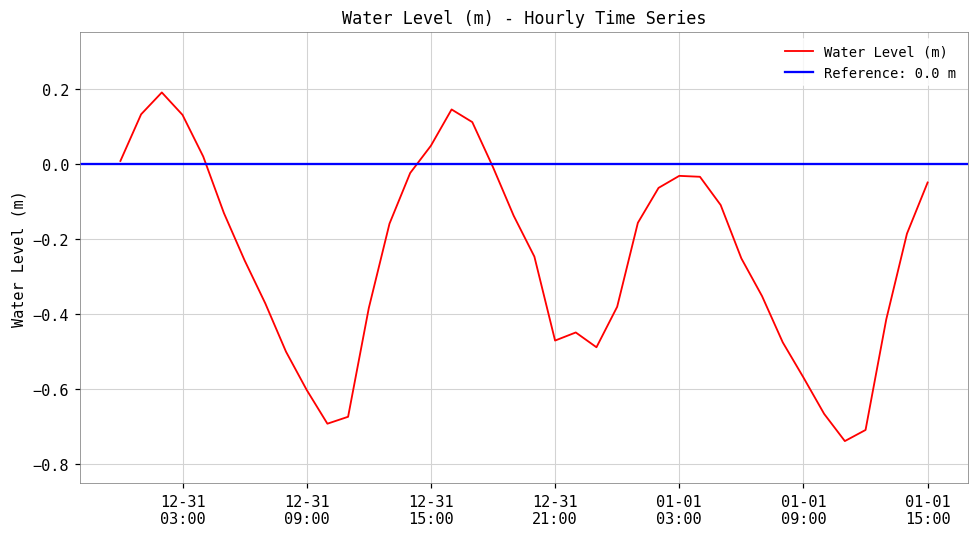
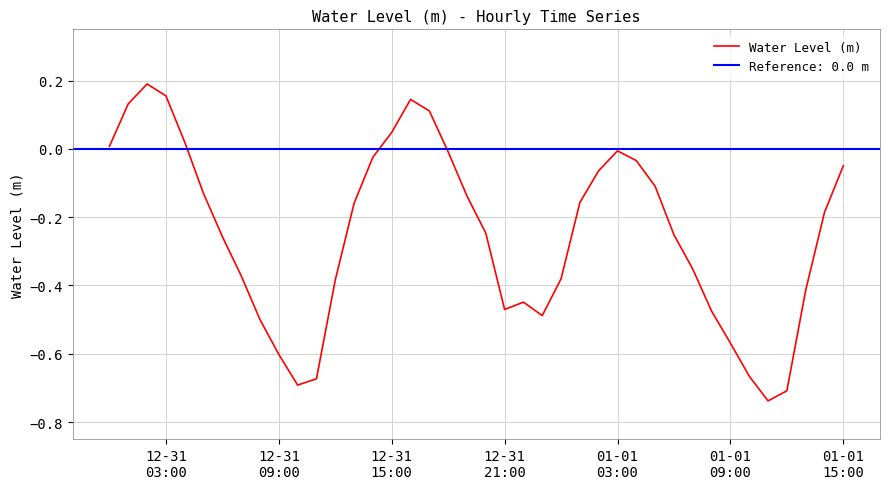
12-31 03:00: 0.13 -> 0.16
01-01 03:00: -0.03 -> -0.01
